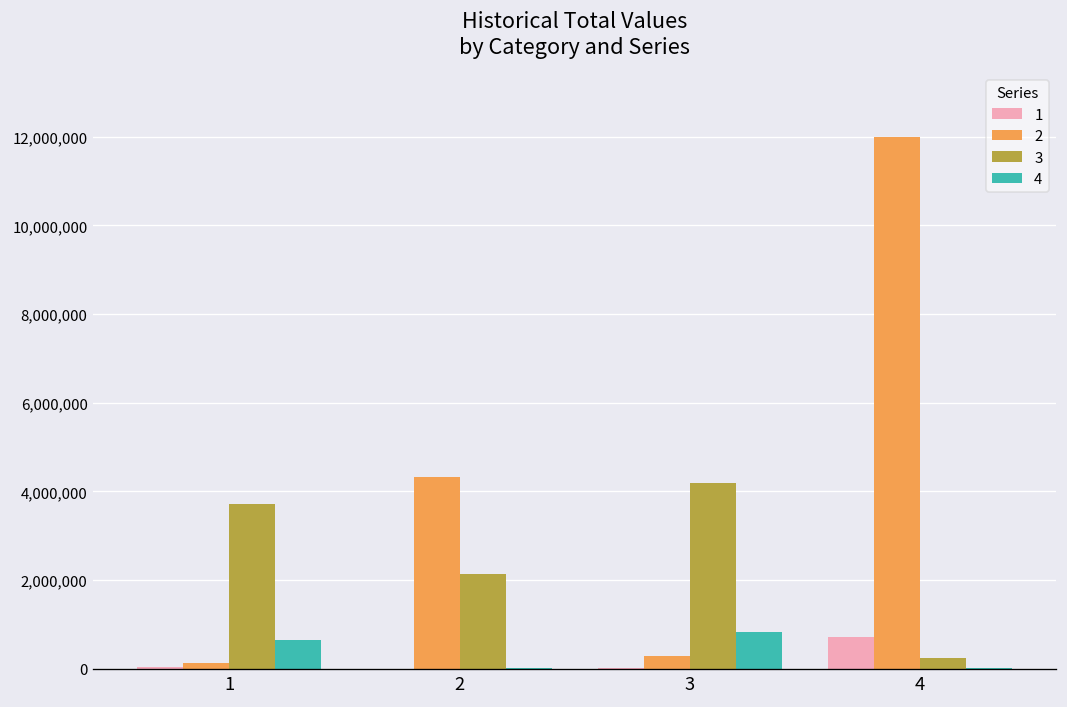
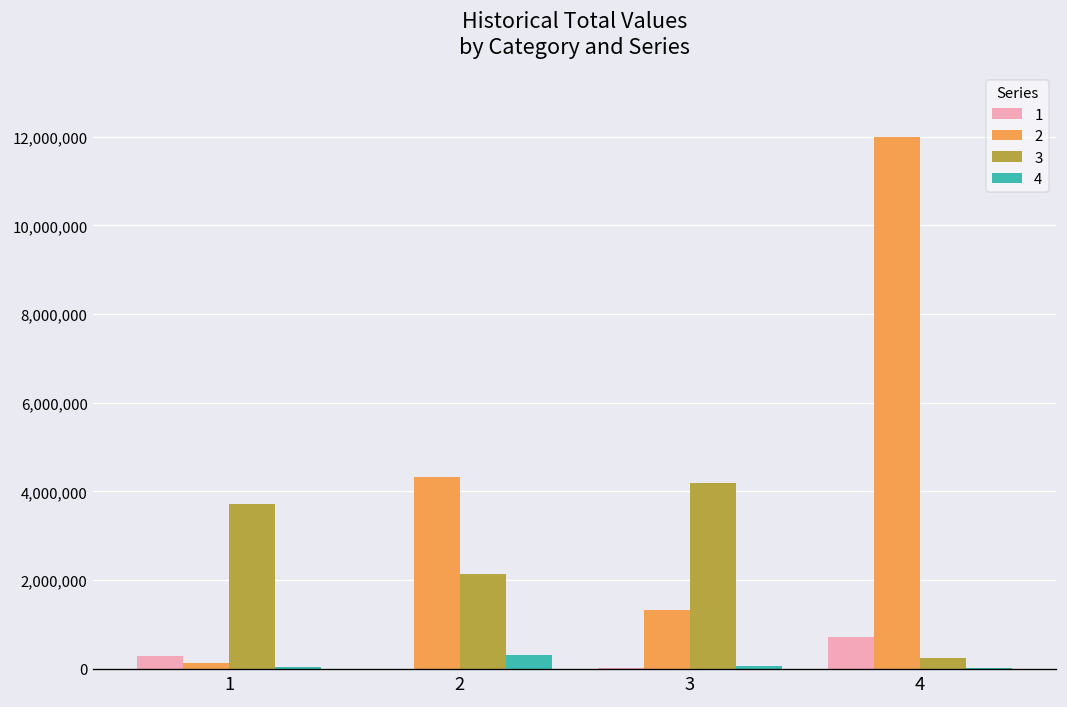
1, 1: 0 -> 300,000
4, 1: 600,000 -> 100,000
4, 2: 0 -> 300,000
2, 3: 300,000 -> 1,300,000
4, 3: 800,000 -> 100,000
